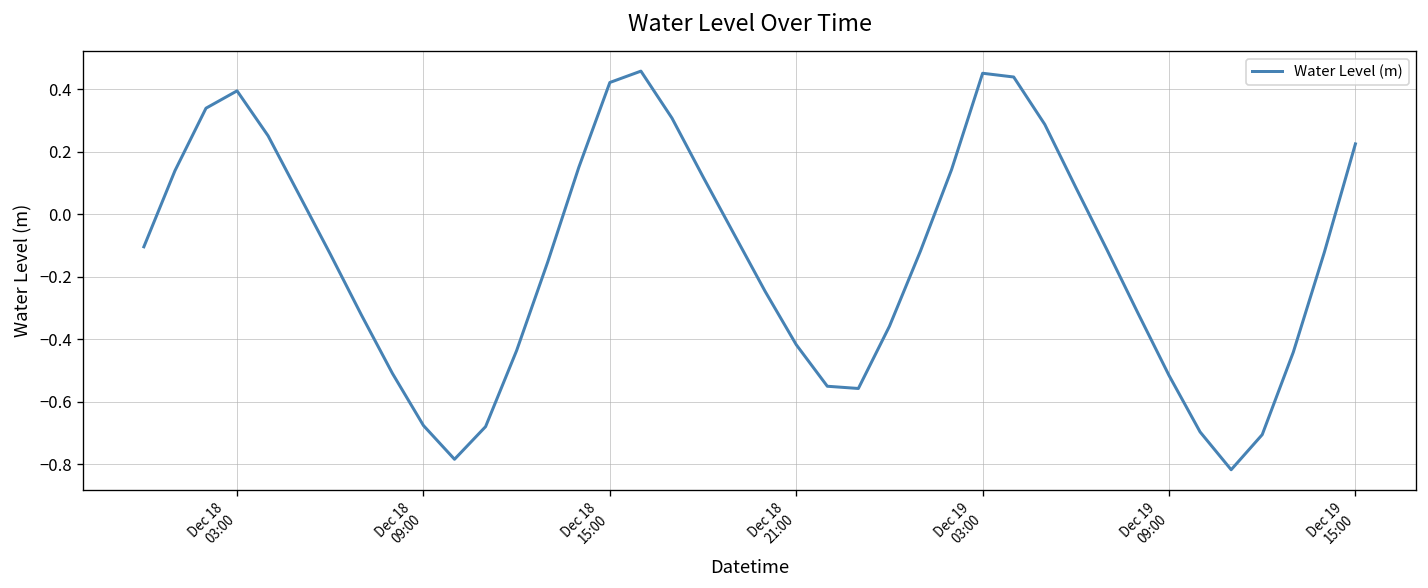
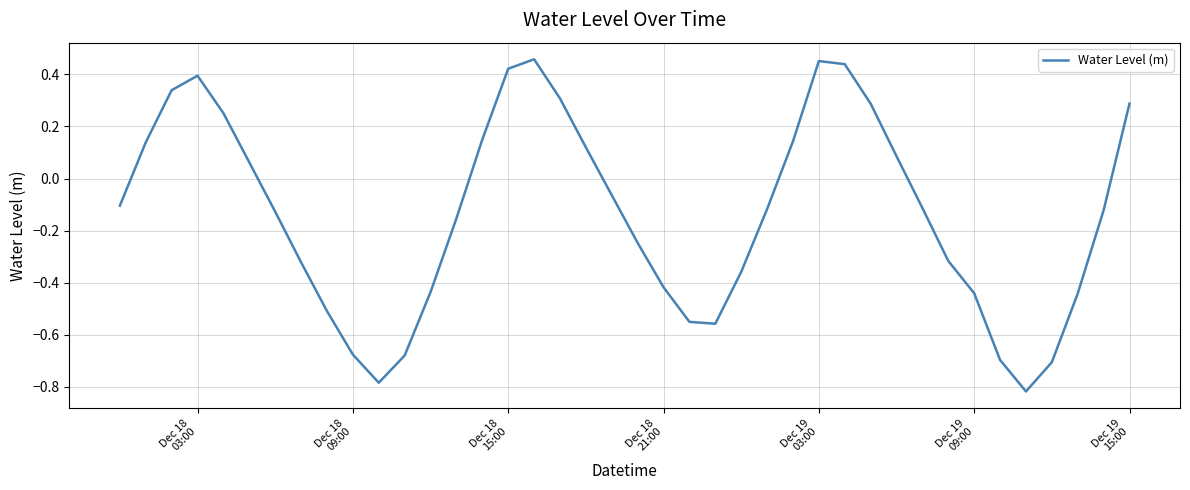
Dec 19 09:00: -0.52 -> -0.44
Dec 19 15:00: 0.23 -> 0.29
